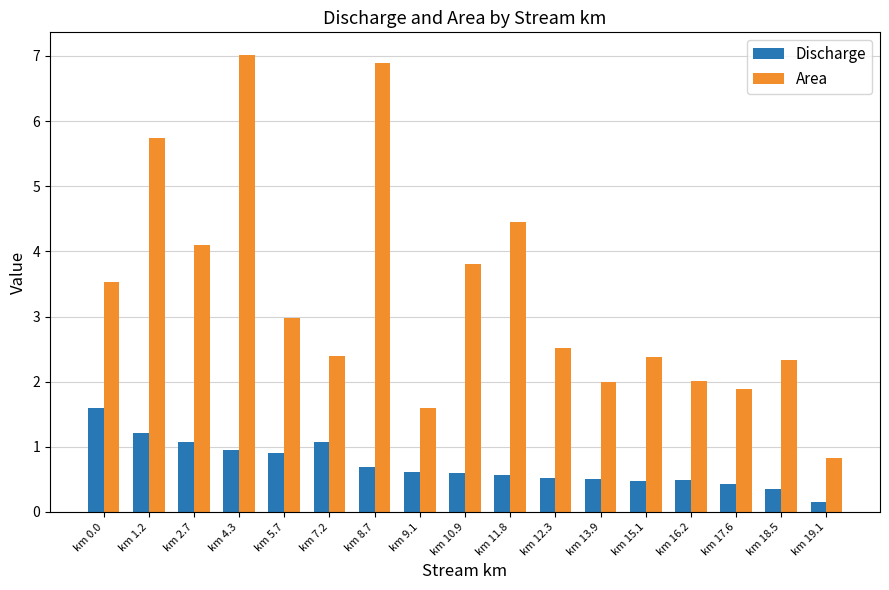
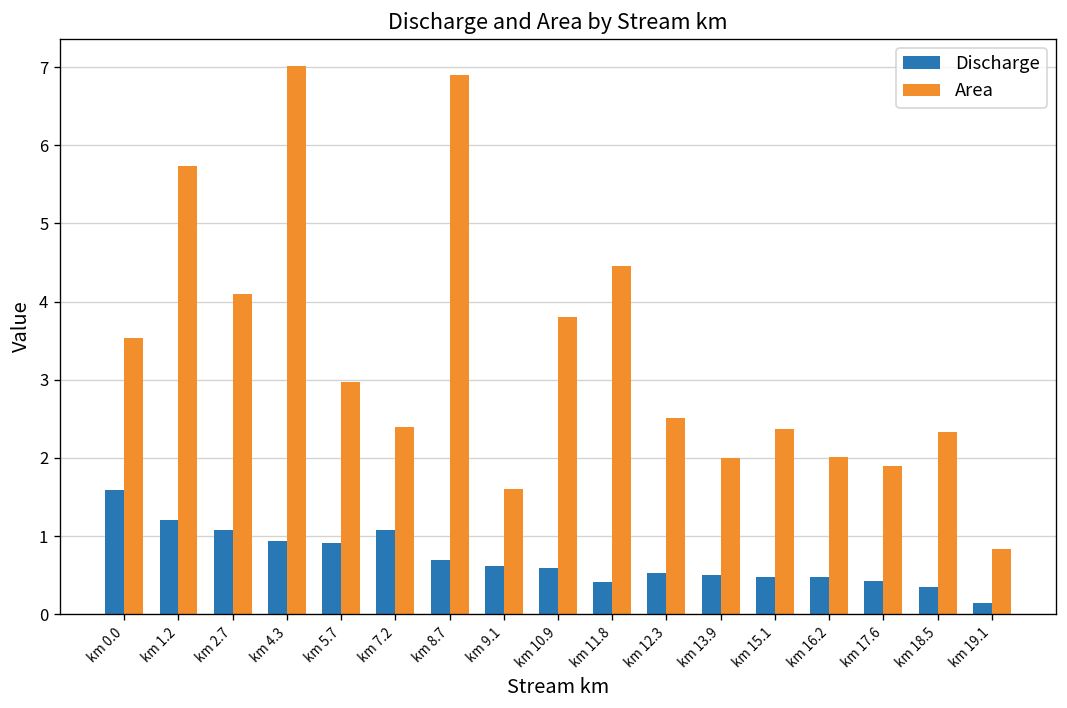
Discharge, km 11.8: 0.6 -> 0.4
